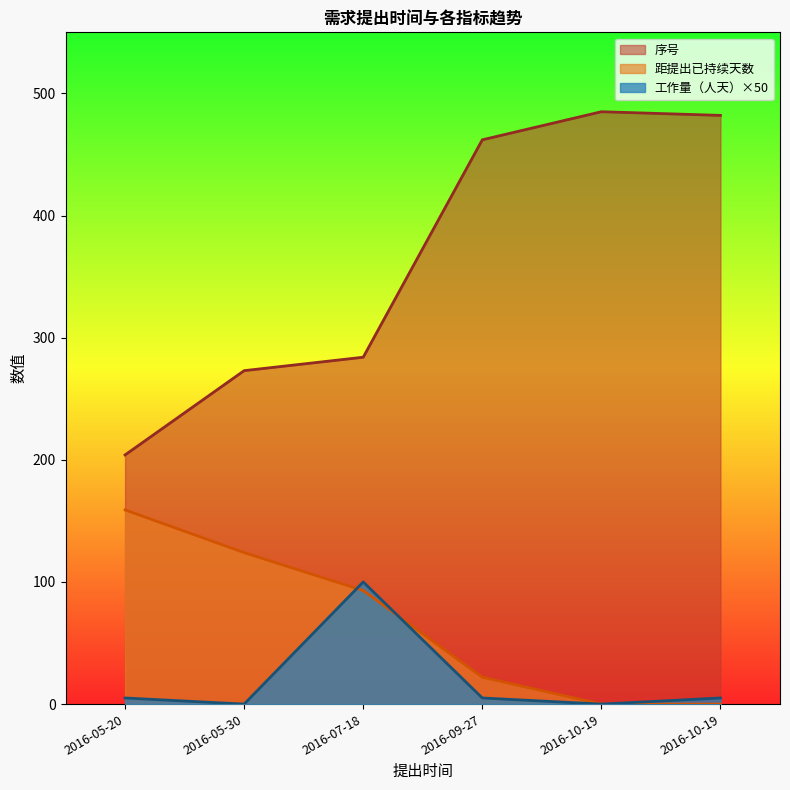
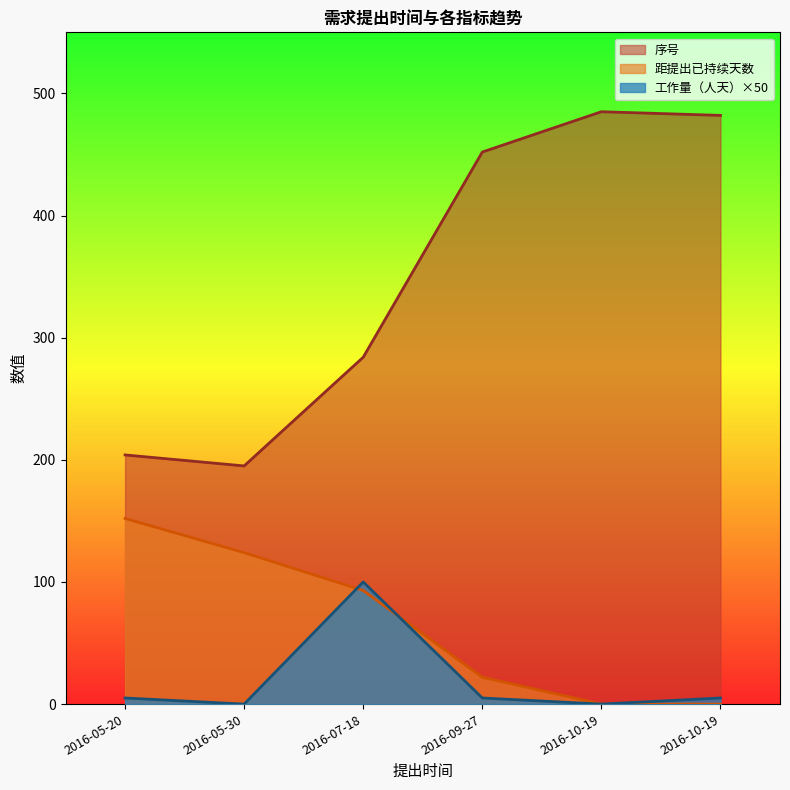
距提出已持续天数, 2016-05-20: 159 -> 152
序号, 2016-05-30: 273 -> 195
序号, 2016-09-27: 462 -> 452
